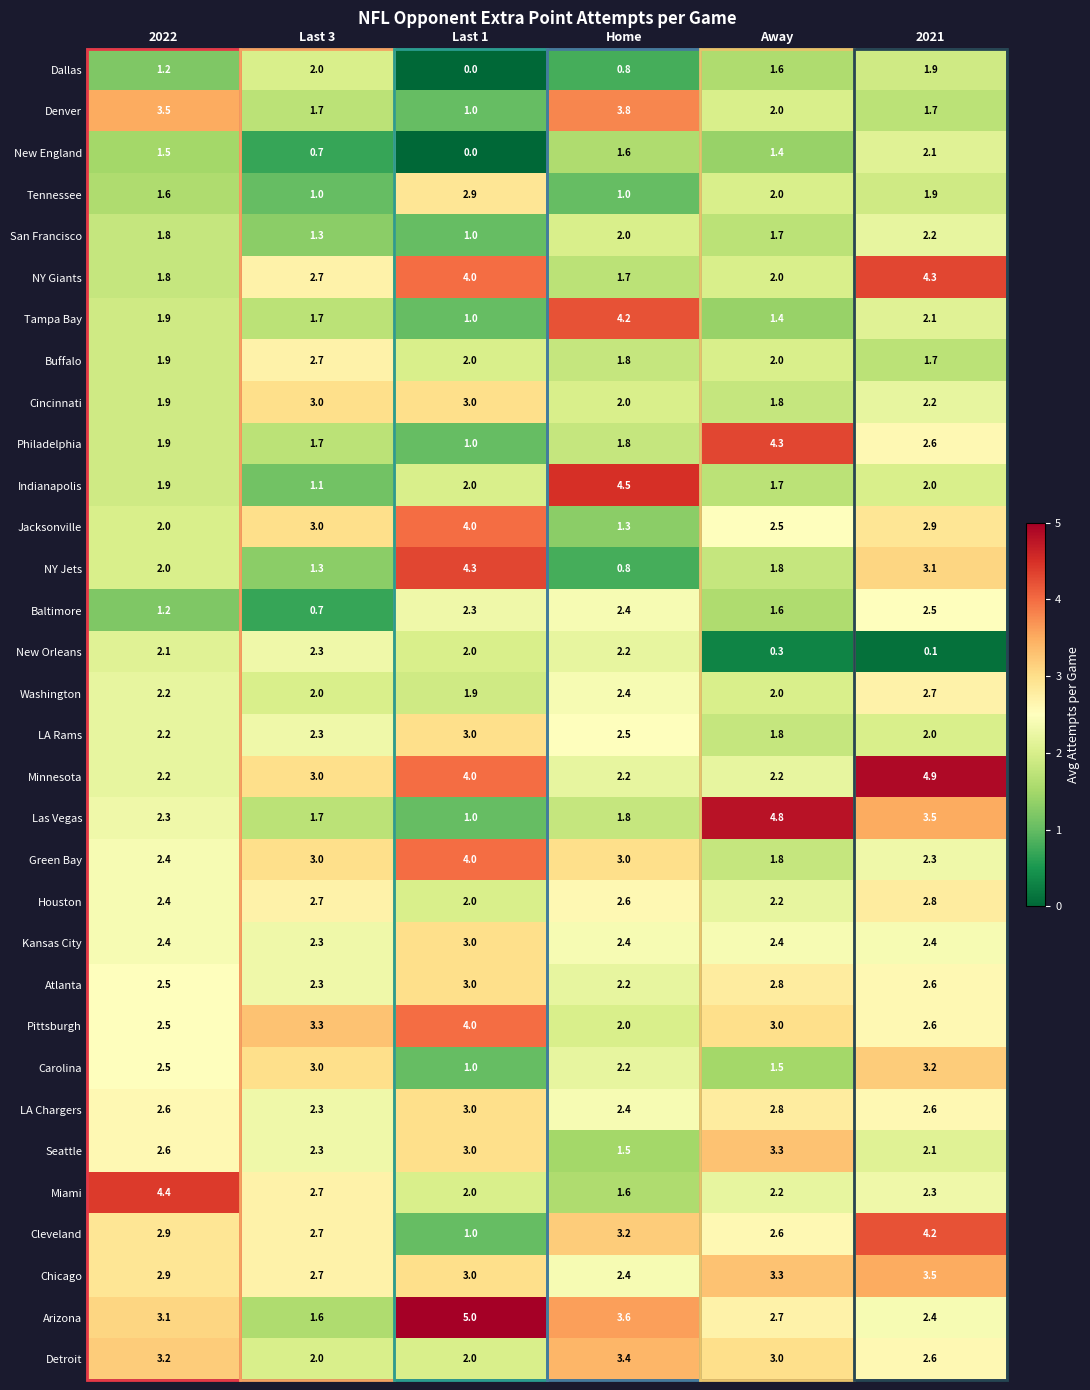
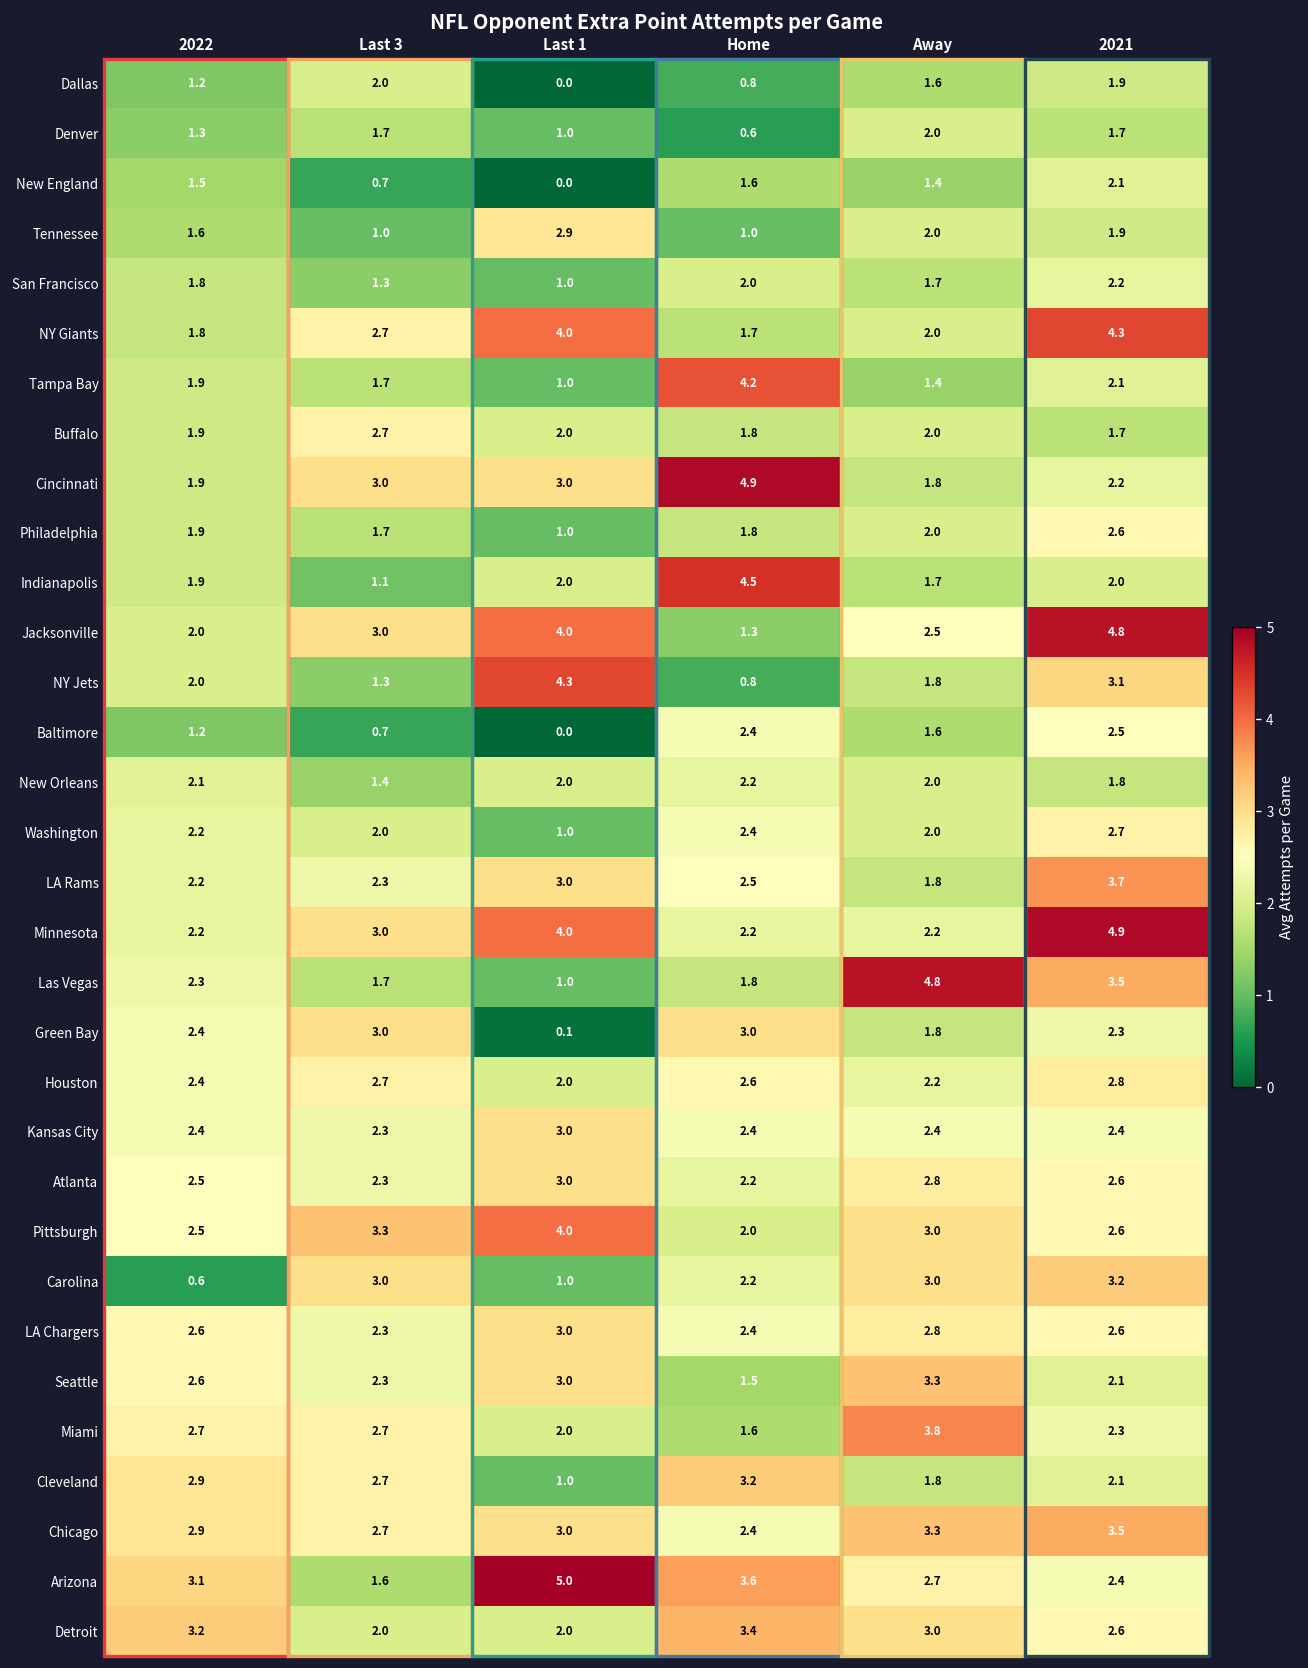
Denver, 2022: 3.5 -> 1.3
Denver, Home: 3.8 -> 0.6
Cincinnati, Home: 2.0 -> 4.9
Philadelphia, Away: 4.3 -> 2.0
Jacksonville, 2021: 2.9 -> 4.8
Baltimore, Last 1: 2.3 -> 0.0
New Orleans, Last 3: 2.3 -> 1.4
New Orleans, Away: 0.3 -> 2.0
New Orleans, 2021: 0.1 -> 1.8
Washington, Last 1: 1.9 -> 1.0
LA Rams, 2021: 2.0 -> 3.7
Green Bay, Last 1: 4.0 -> 0.1
Carolina, 2022: 2.5 -> 0.6
Carolina, Away: 1.5 -> 3.0
Miami, 2022: 4.4 -> 2.7
Miami, Away: 2.2 -> 3.8
Cleveland, Away: 2.6 -> 1.8
Cleveland, 2021: 4.2 -> 2.1
